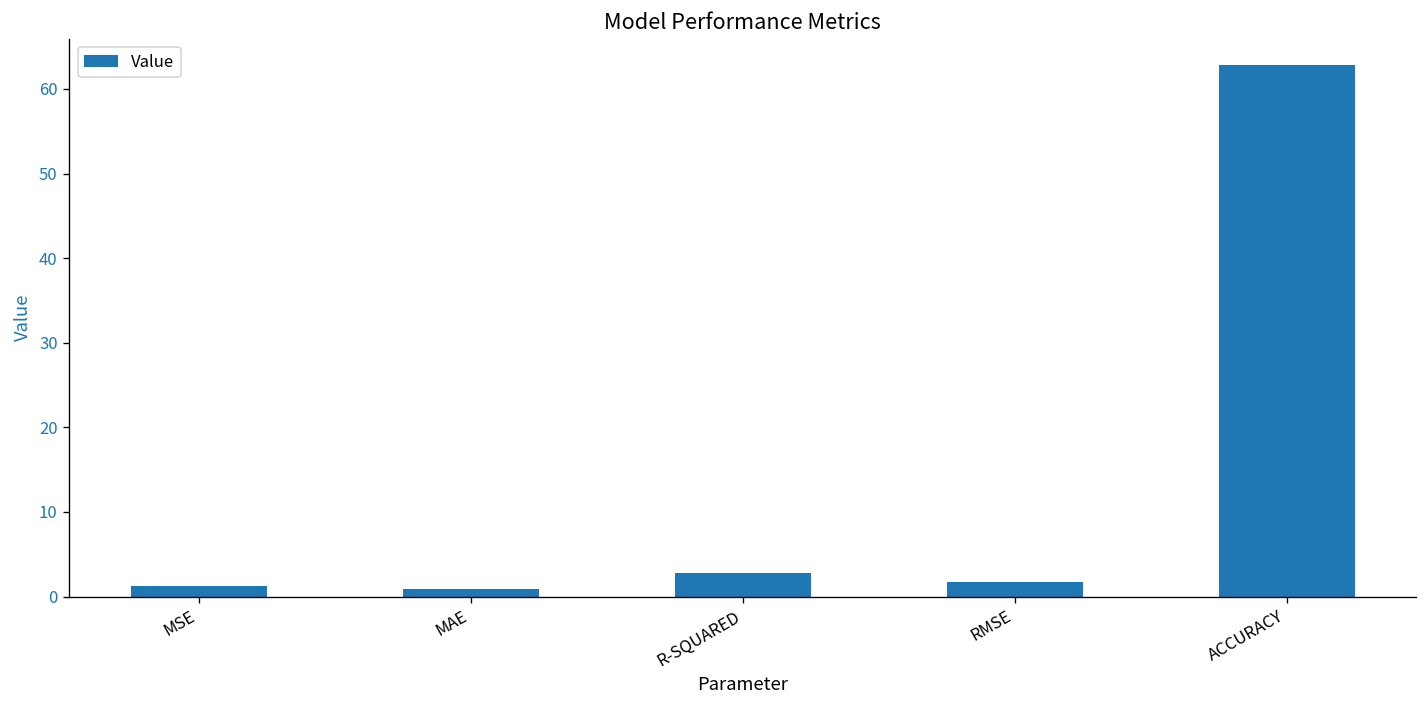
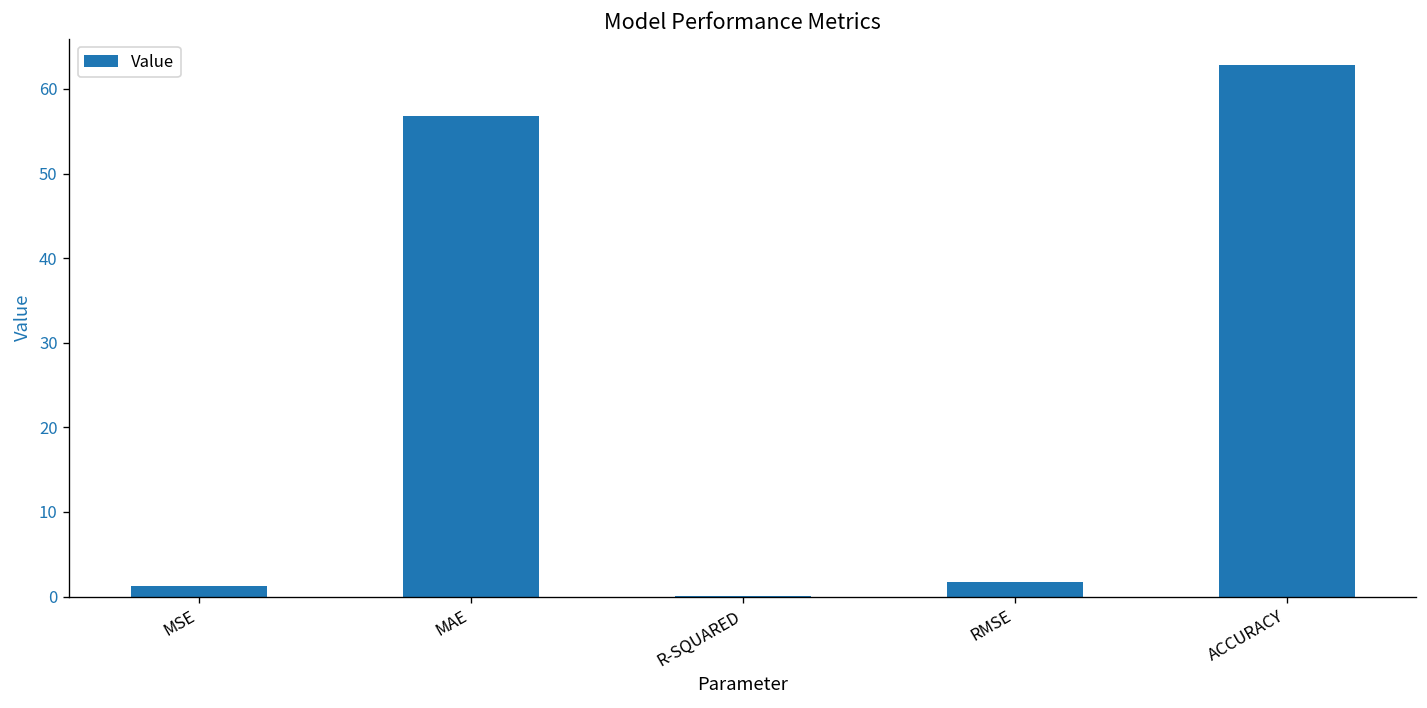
MAE: 1 -> 57
R-SQUARED: 3 -> 0
